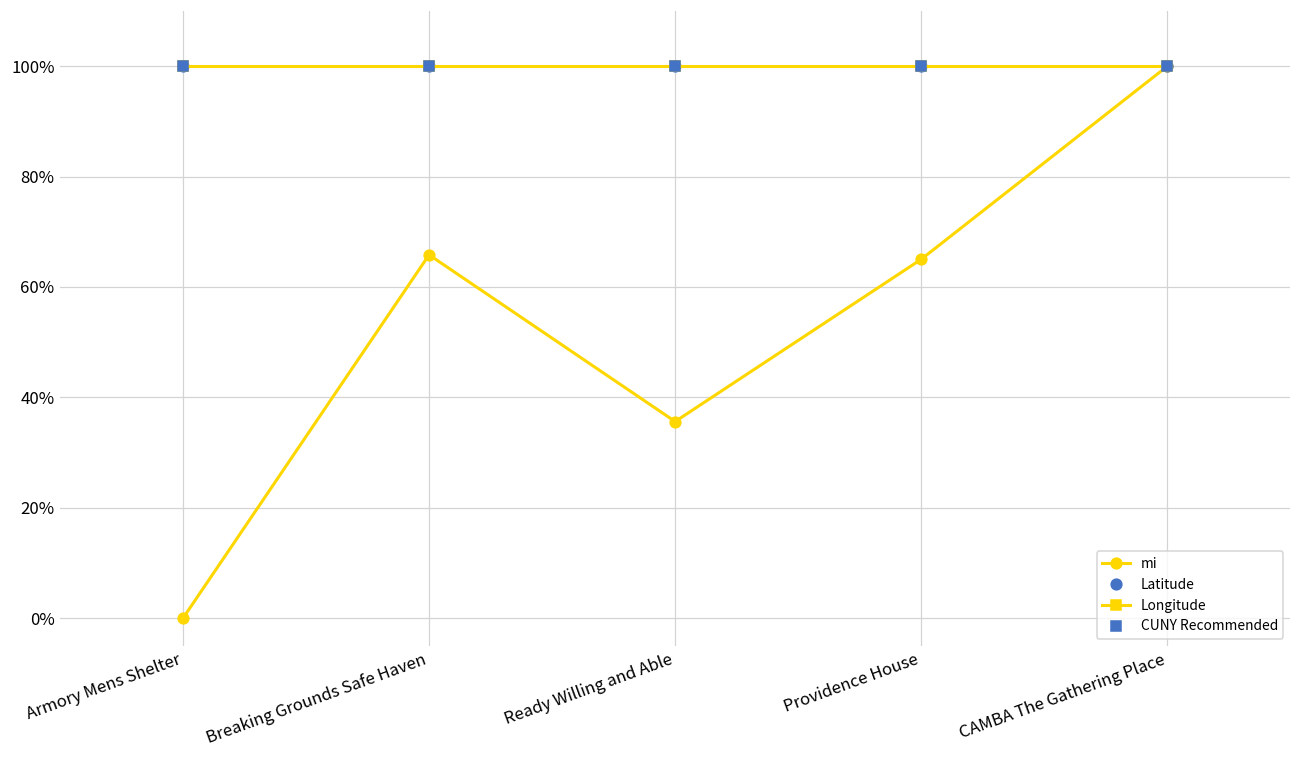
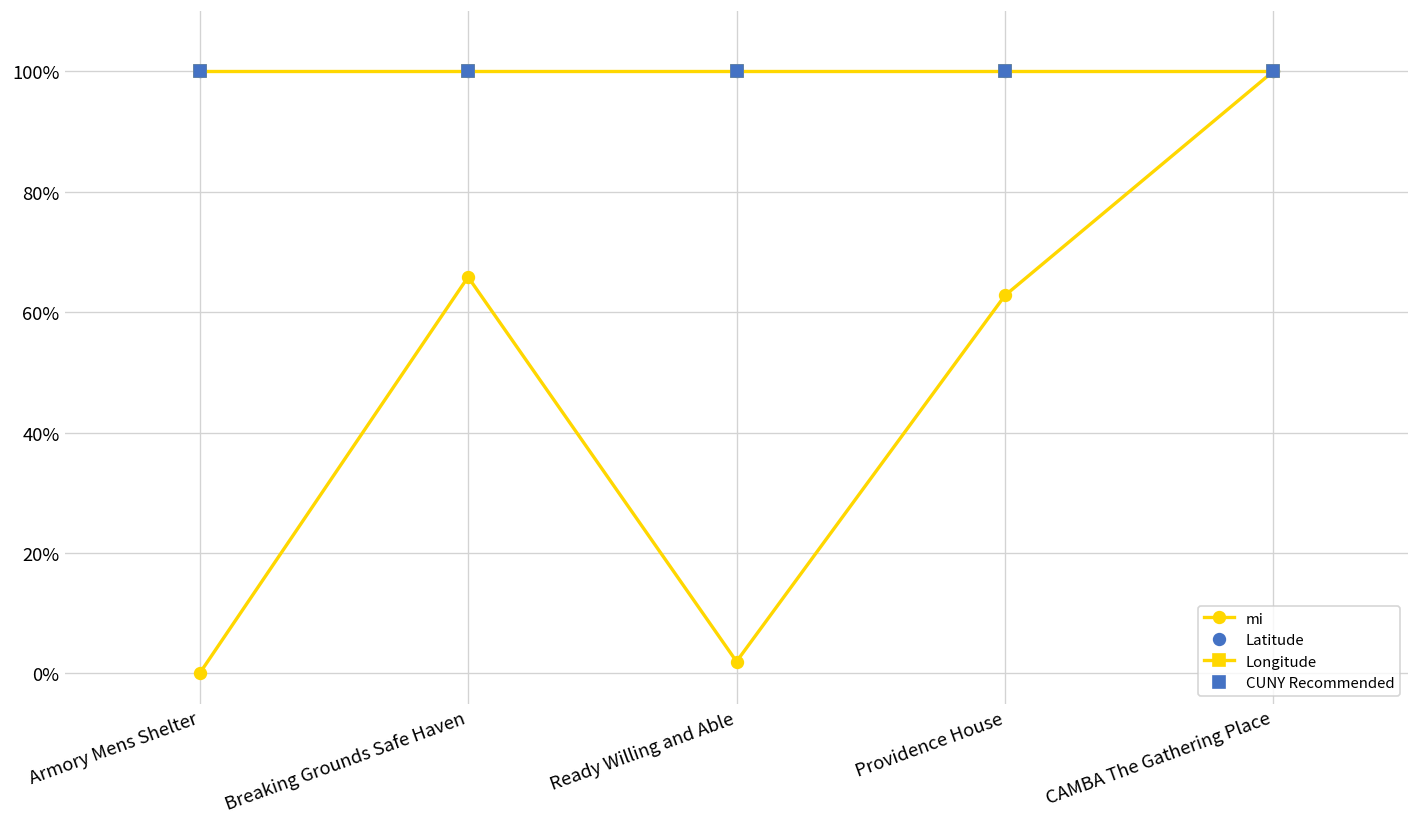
mi, Ready Willing and Able: 36% -> 2%
mi, Providence House: 65% -> 63%
